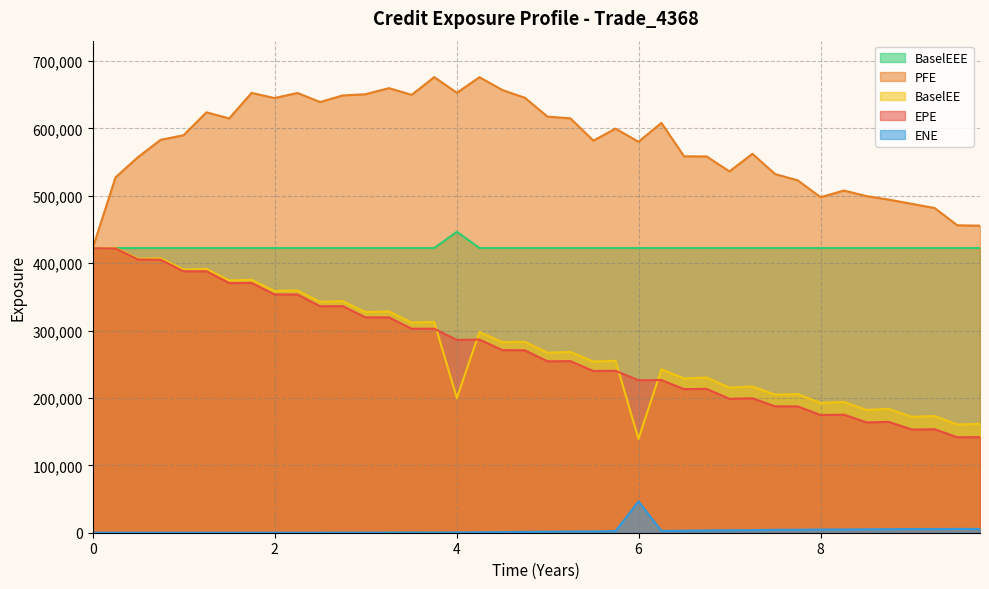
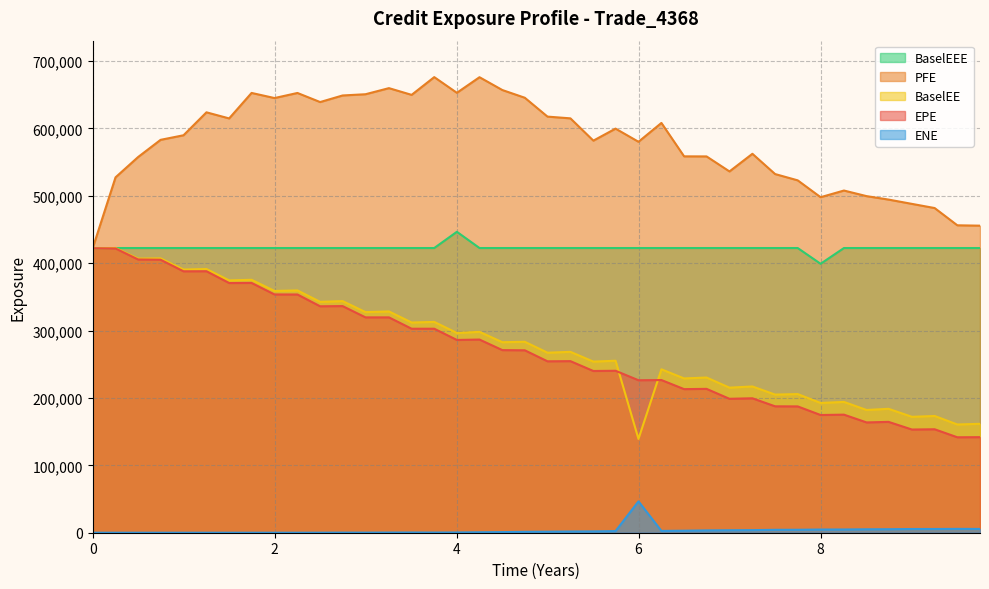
BaselEE, 4: 200,000 -> 300,000
BaselEEE, 8: 420,000 -> 400,000
